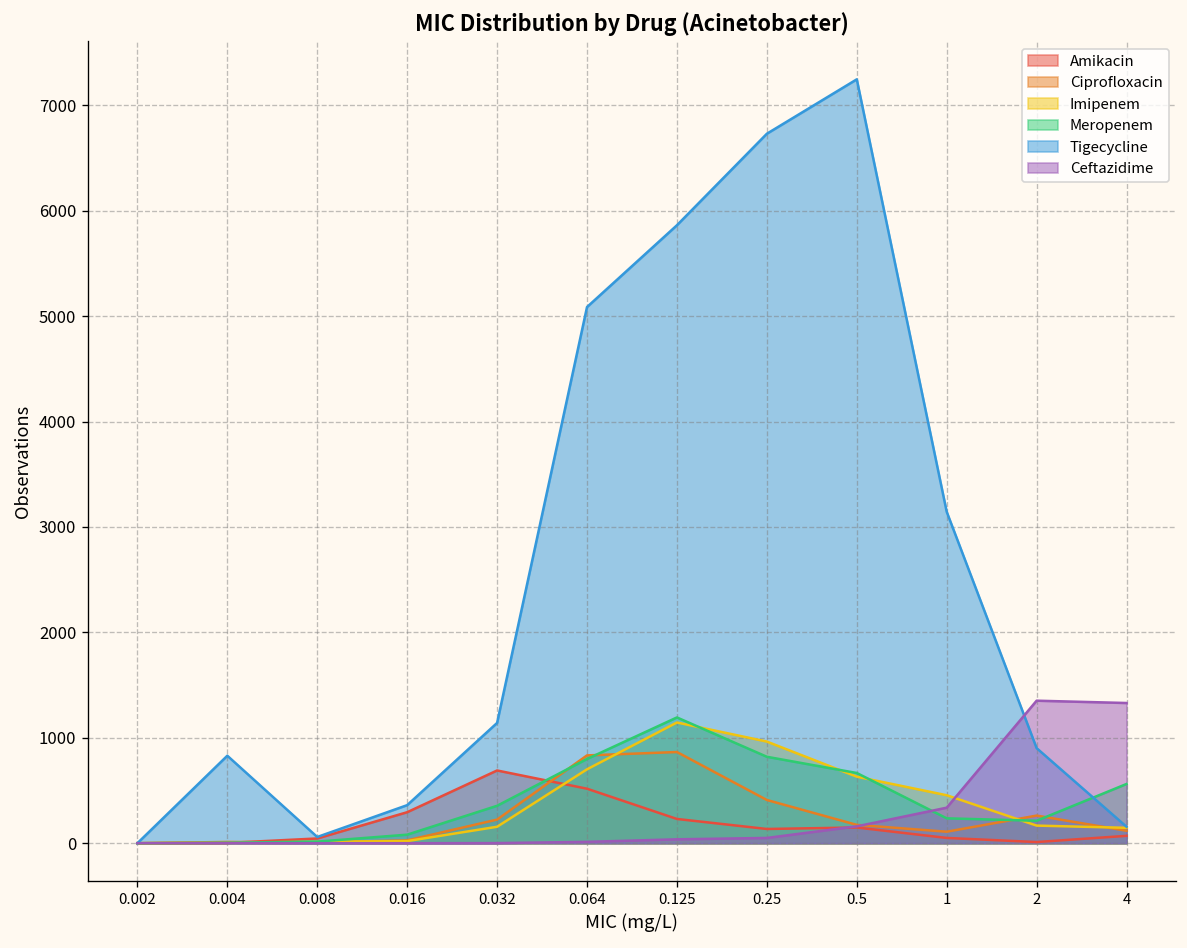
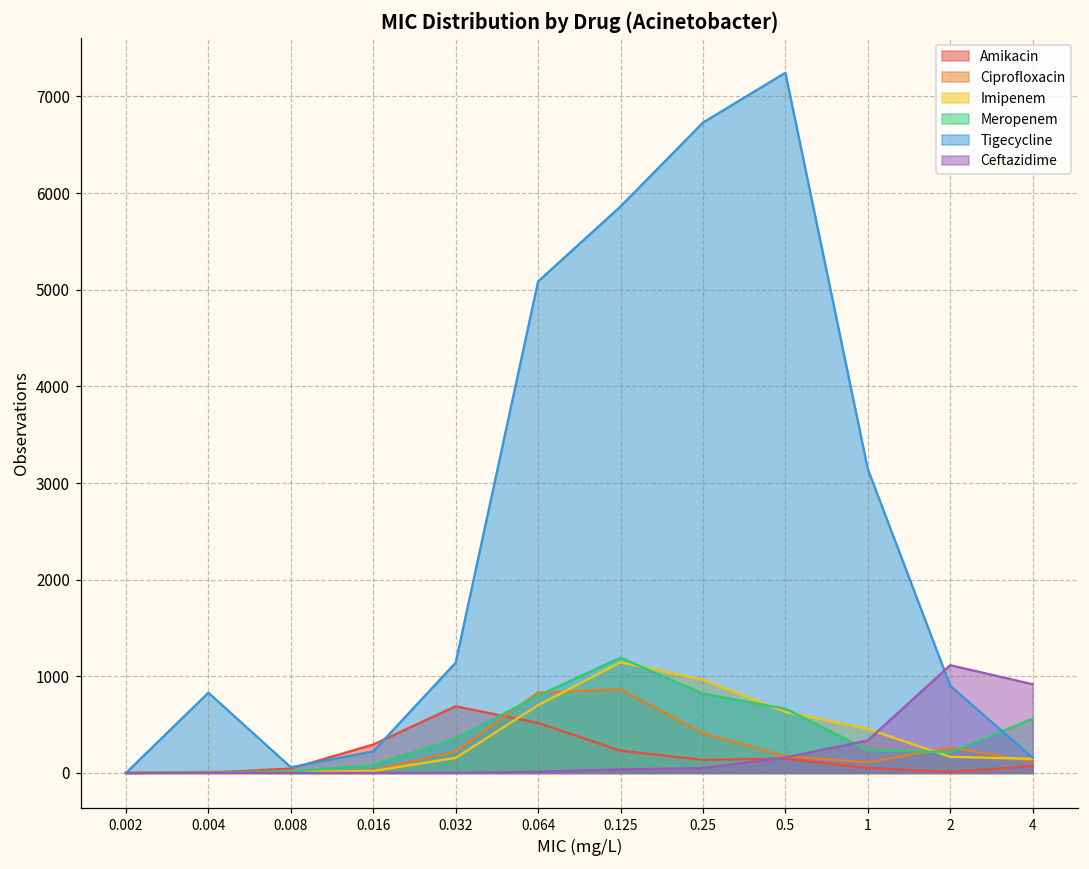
Tigecycline, 0.016: 400 -> 200
Ceftazidime, 2: 1400 -> 1100
Ceftazidime, 4: 1300 -> 900
